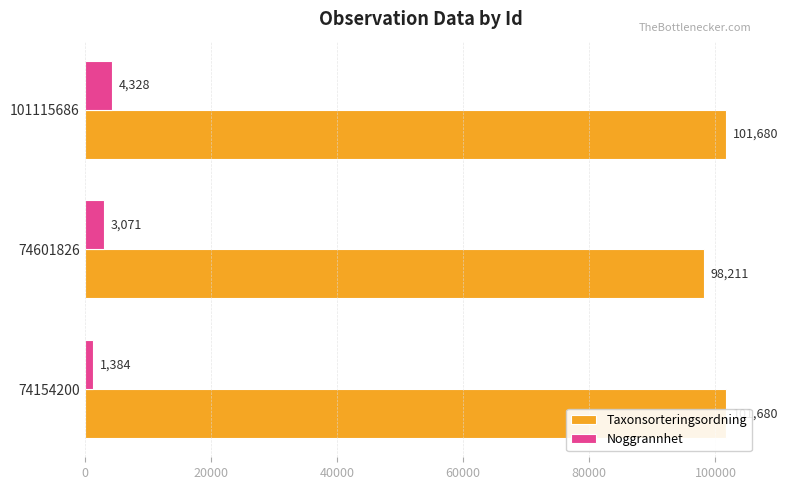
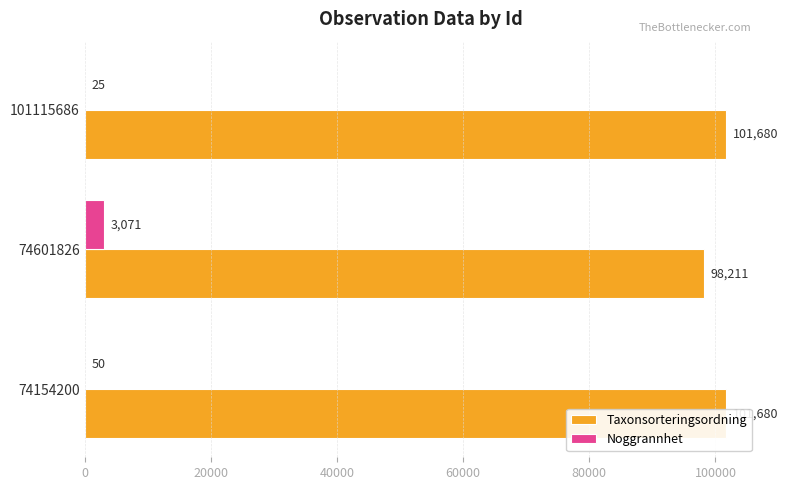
Noggrannhet, 101115686: 4,328 -> 25
Noggrannhet, 74154200: 1,384 -> 50
